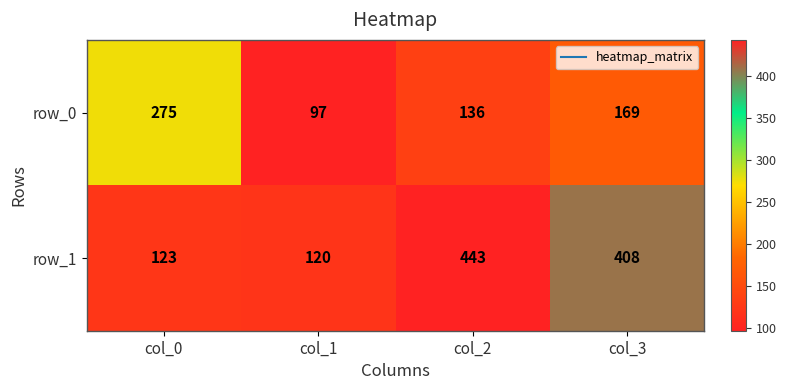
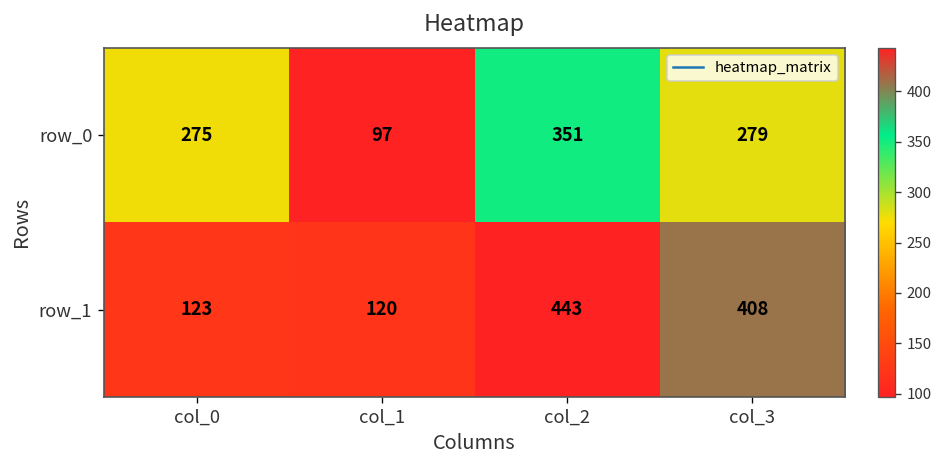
row_0, col_2: 136 -> 351
row_0, col_3: 169 -> 279
